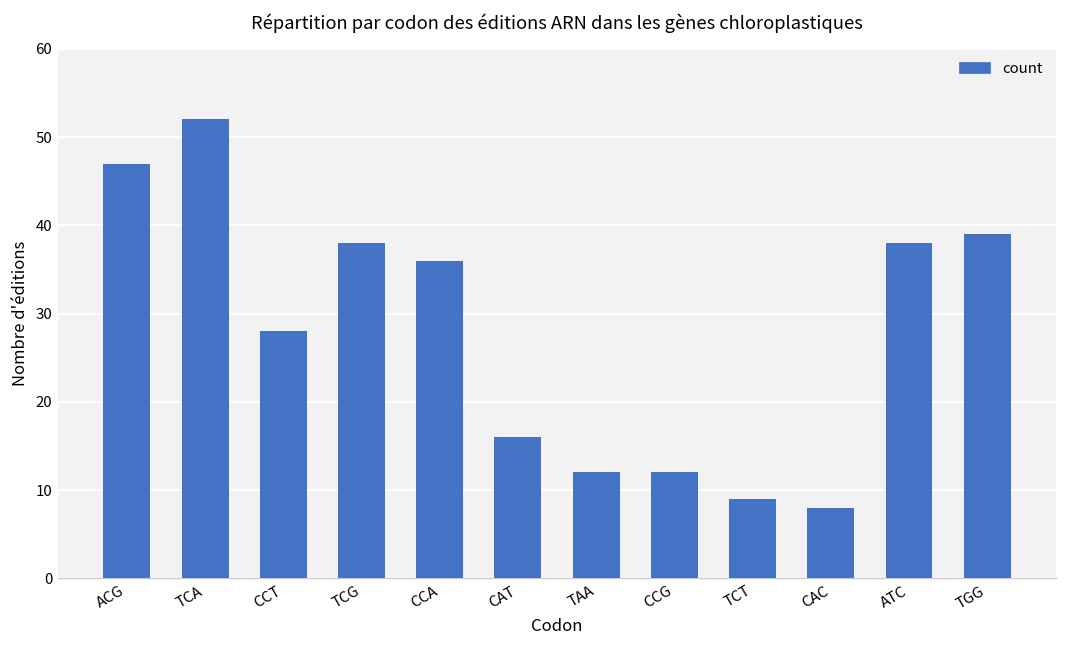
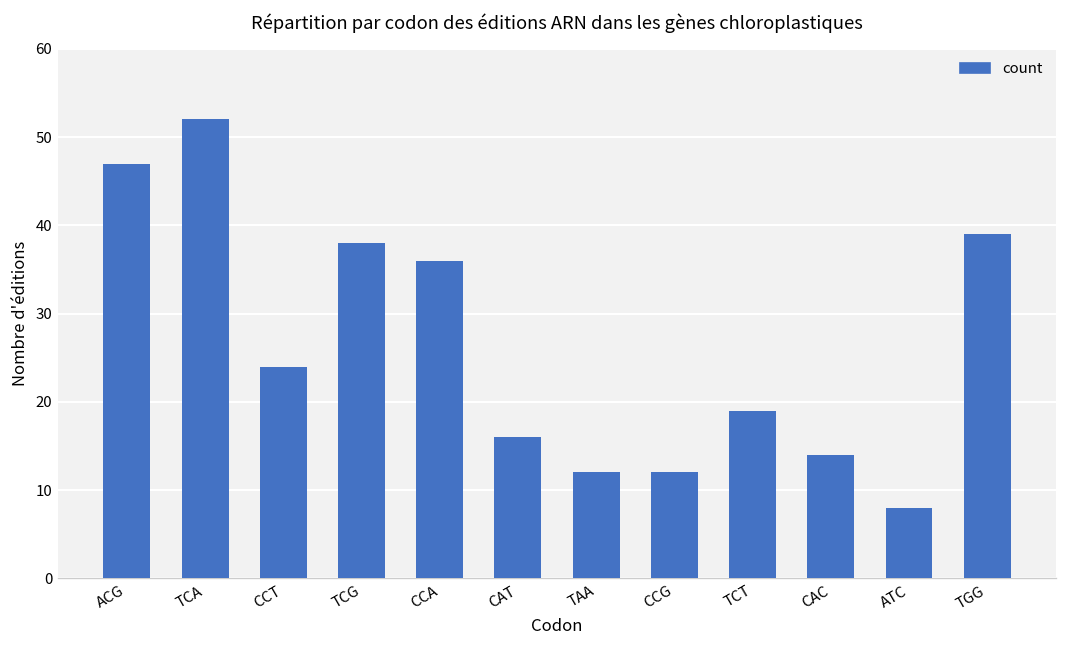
CCT: 28 -> 24
TCT: 9 -> 19
CAC: 8 -> 14
ATC: 38 -> 8
